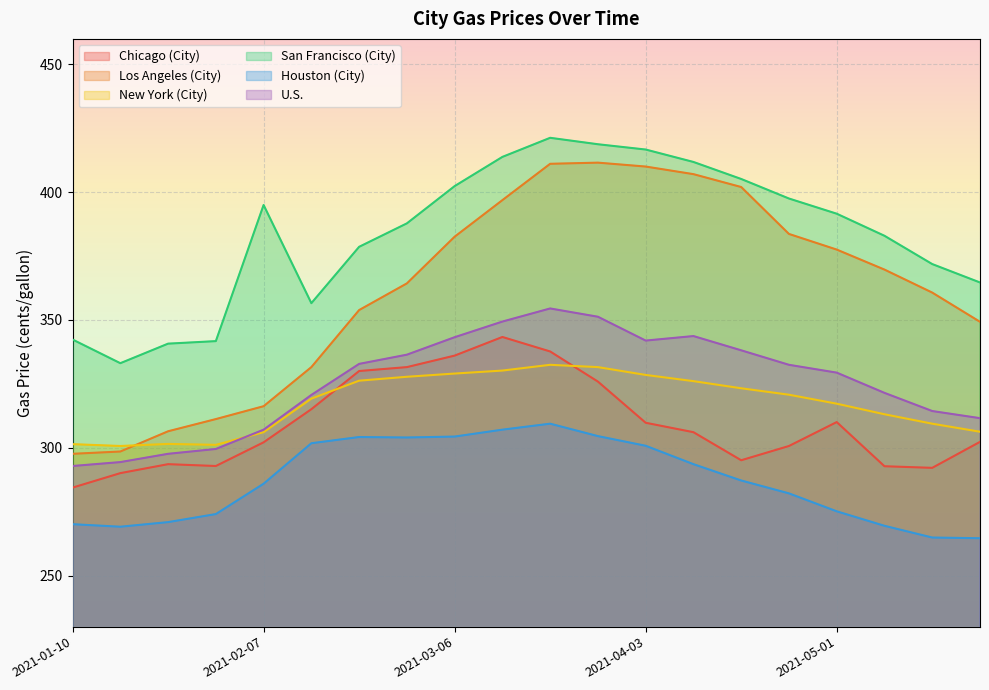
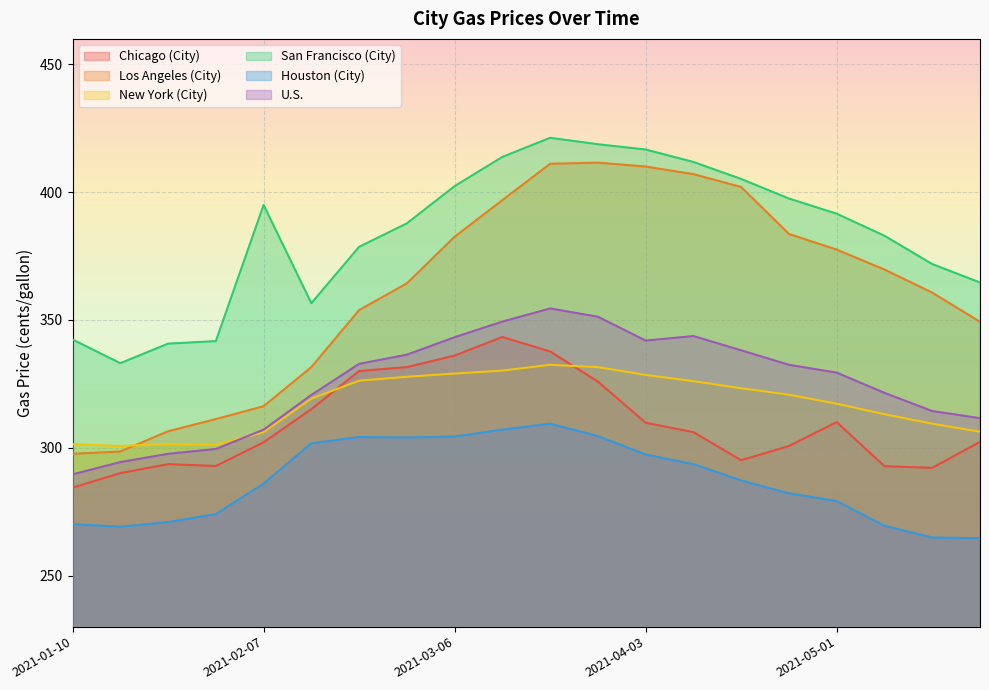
U.S., 2021-01-10: 293 -> 290
Houston (City), 2021-04-03: 301 -> 297
Houston (City), 2021-05-01: 275 -> 279
